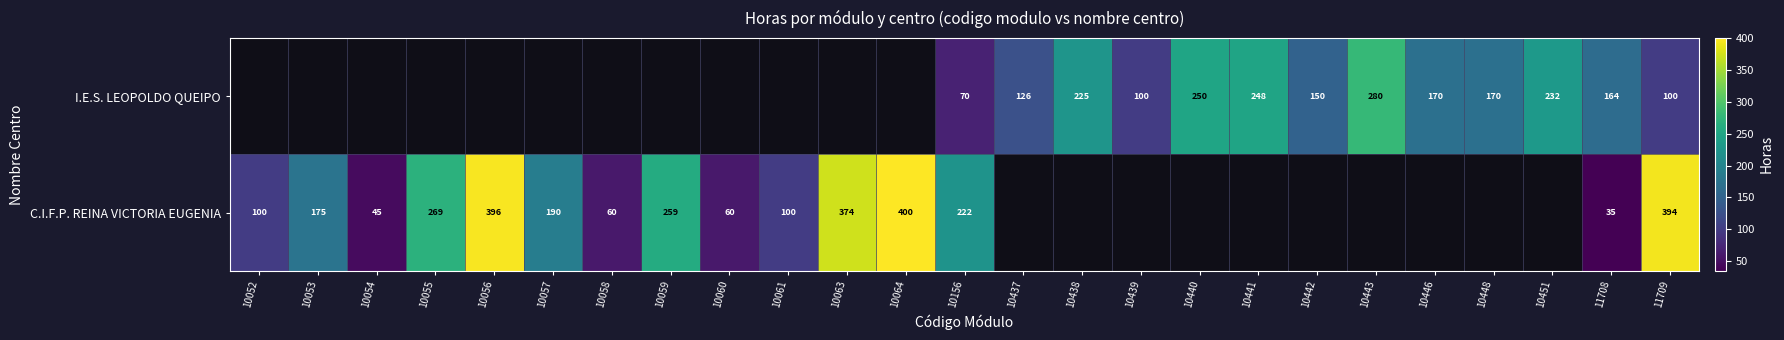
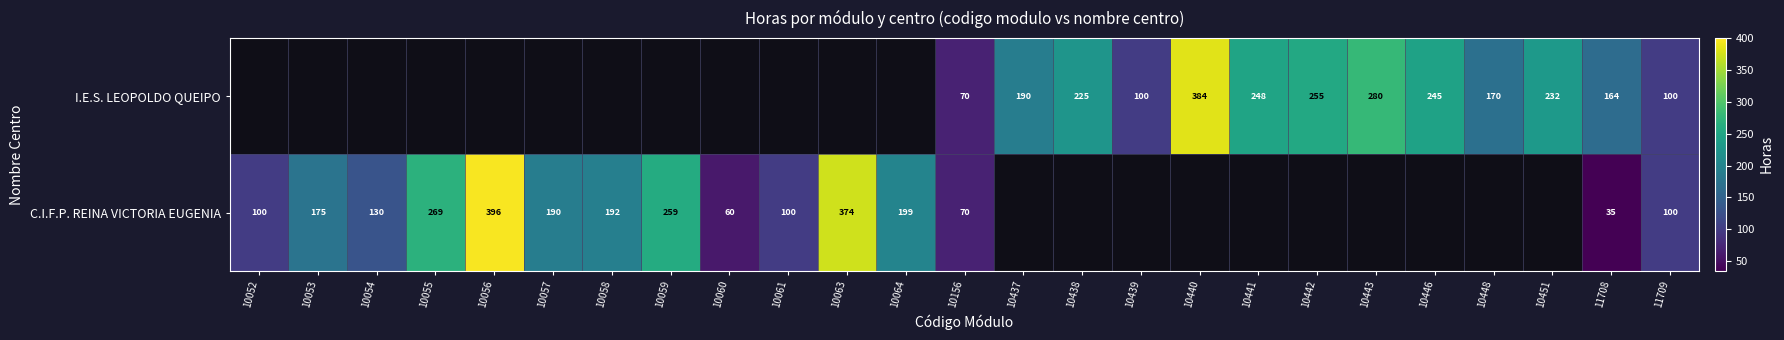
I.E.S. LEOPOLDO QUEIPO, 10437: 126 -> 190
I.E.S. LEOPOLDO QUEIPO, 10440: 250 -> 384
I.E.S. LEOPOLDO QUEIPO, 10442: 150 -> 255
I.E.S. LEOPOLDO QUEIPO, 10446: 170 -> 245
C.I.F.P. REINA VICTORIA EUGENIA, 10054: 45 -> 130
C.I.F.P. REINA VICTORIA EUGENIA, 10058: 60 -> 192
C.I.F.P. REINA VICTORIA EUGENIA, 10064: 400 -> 199
C.I.F.P. REINA VICTORIA EUGENIA, 10156: 222 -> 70
C.I.F.P. REINA VICTORIA EUGENIA, 11709: 394 -> 100
